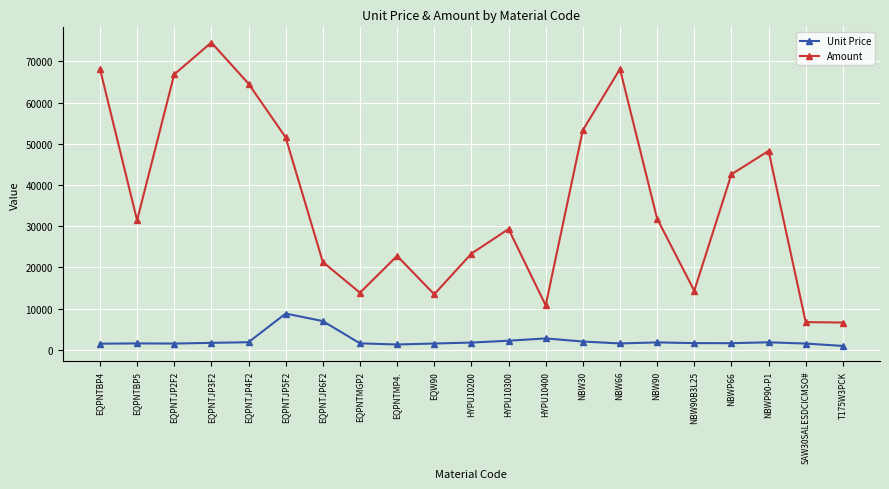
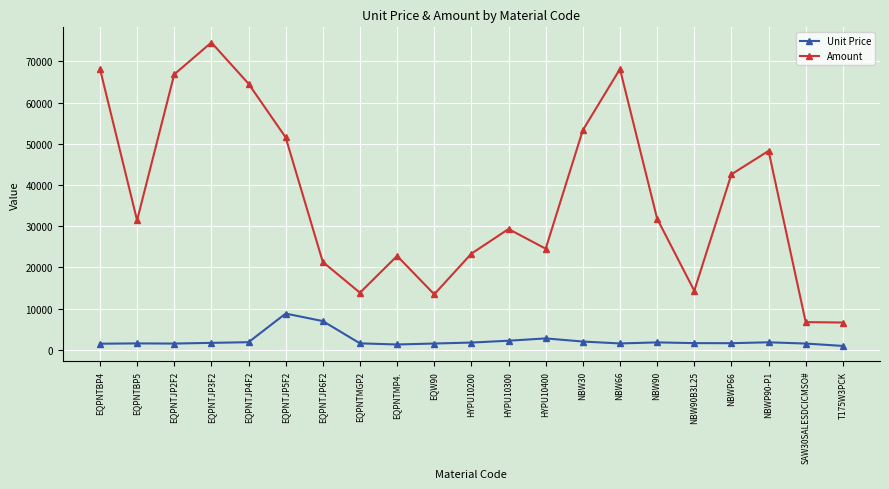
Amount, HYPU10400: 11000 -> 25000
